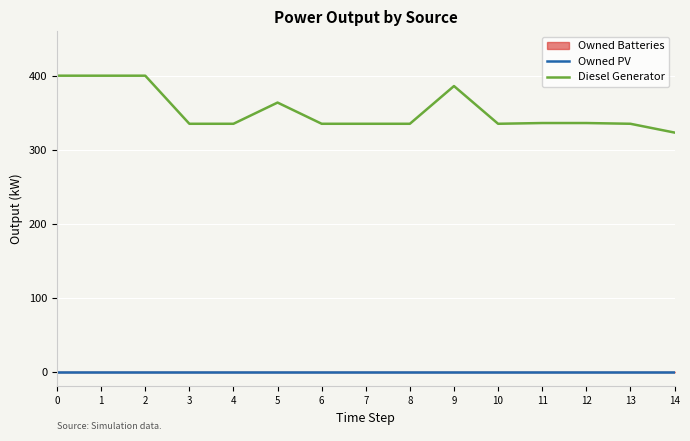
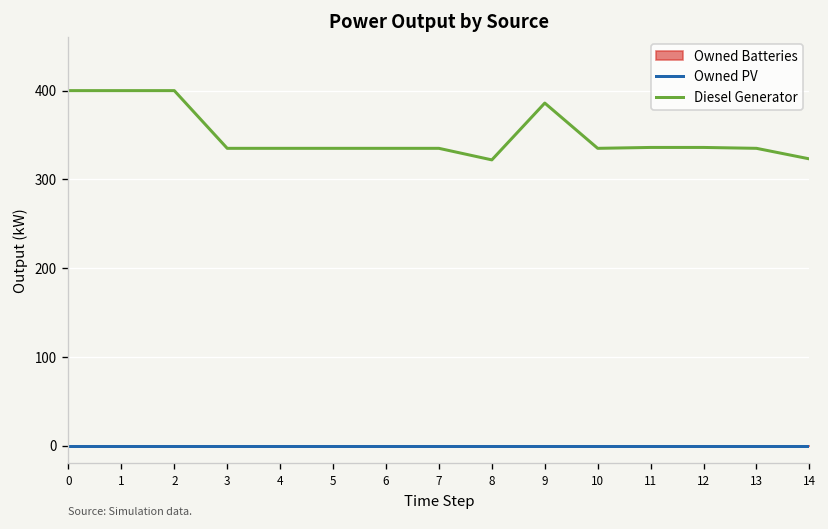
Diesel Generator, 5: 360 -> 330
Diesel Generator, 8: 330 -> 320
